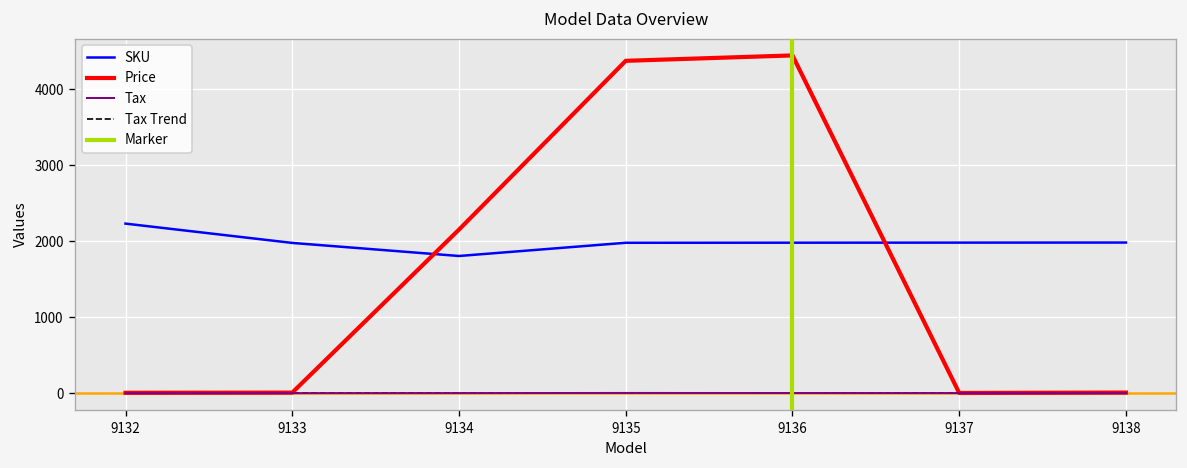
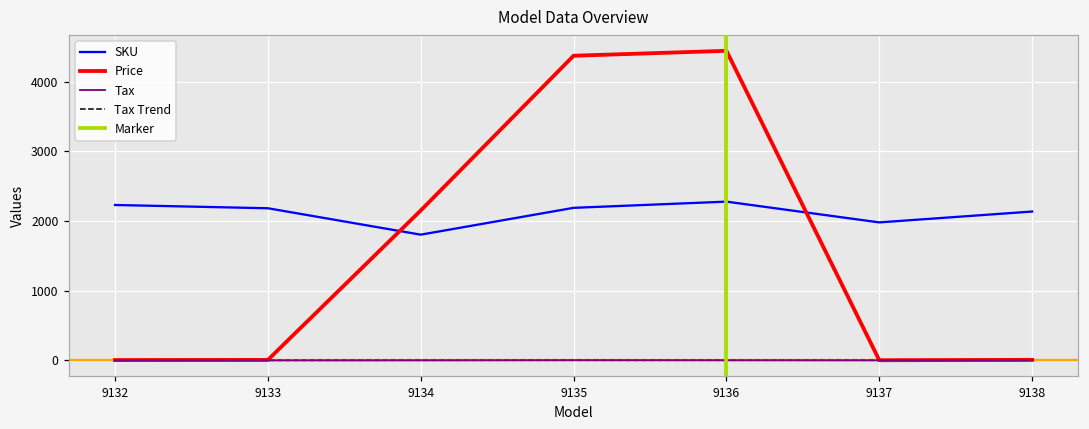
SKU, 9133: 2000 -> 2200
SKU, 9135: 2000 -> 2200
SKU, 9136: 2000 -> 2300
SKU, 9138: 2000 -> 2100
